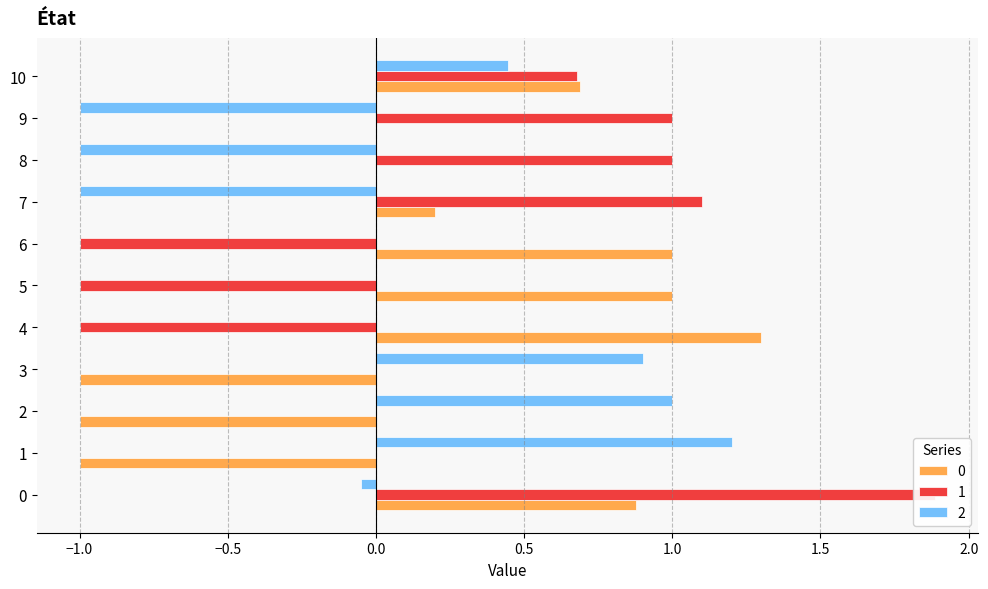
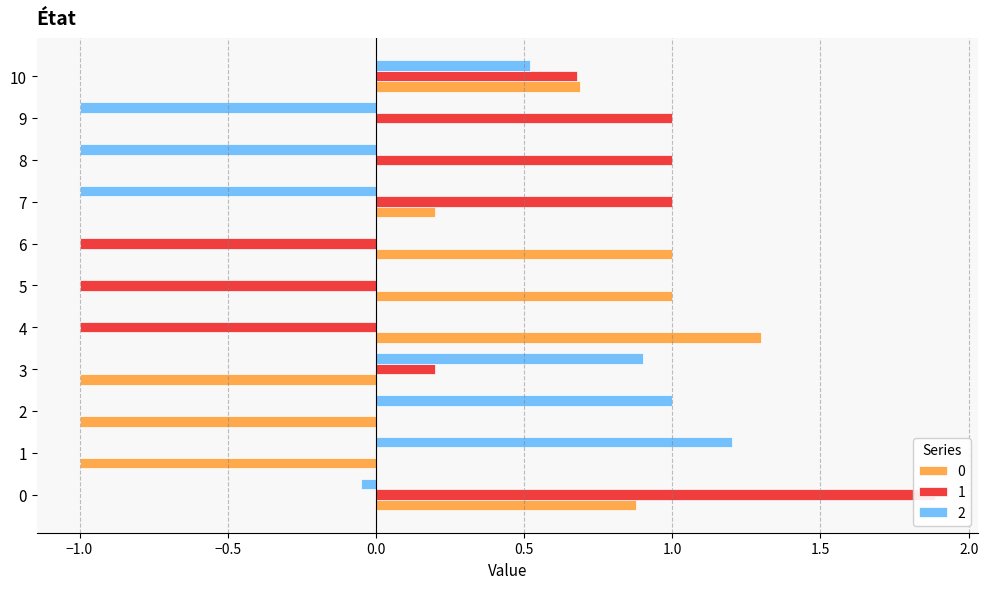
2, 10: 0.45 -> 0.52
1, 7: 1.1 -> 1.0
1, 3: 0.0 -> 0.2
